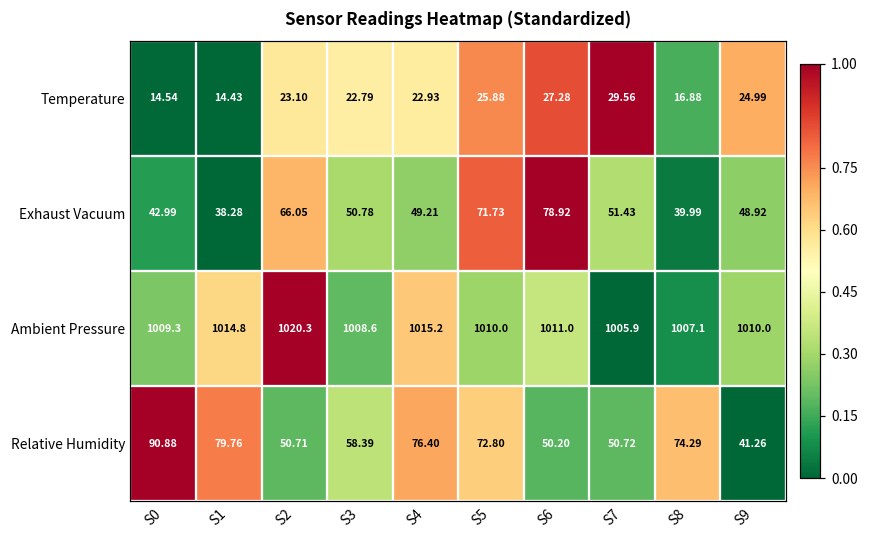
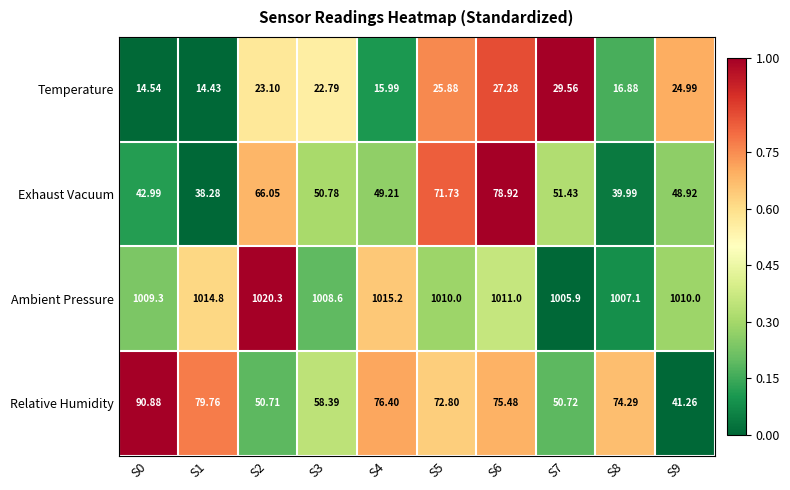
Temperature, S4: 22.93 -> 15.99
Relative Humidity, S6: 50.20 -> 75.48
